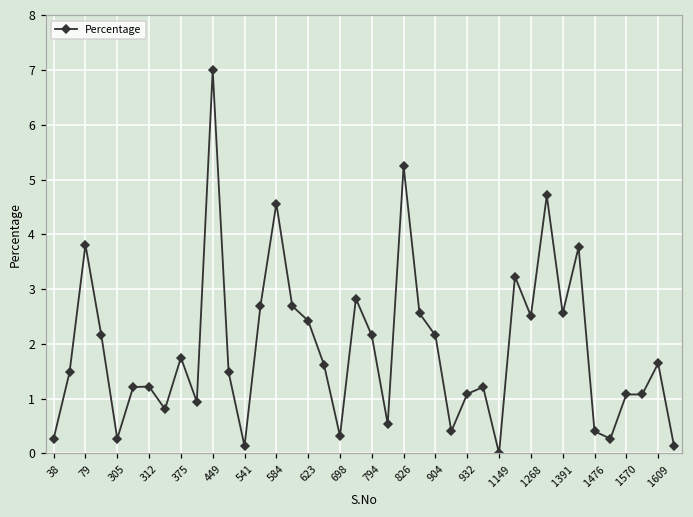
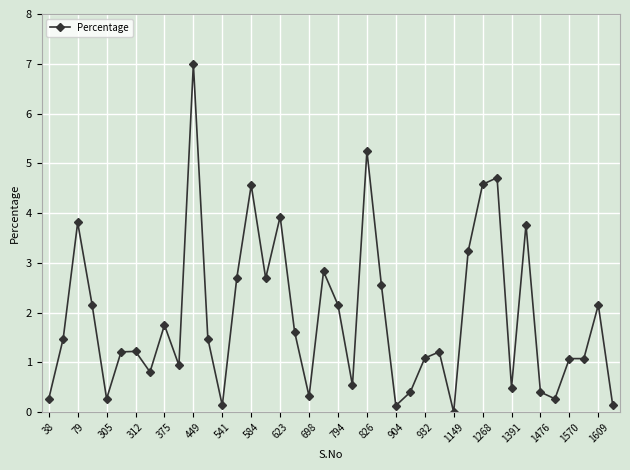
623: 2.4 -> 3.9
904: 2.2 -> 0.1
1268: 2.5 -> 4.6
1391: 2.6 -> 0.5
1609: 1.6 -> 2.2
